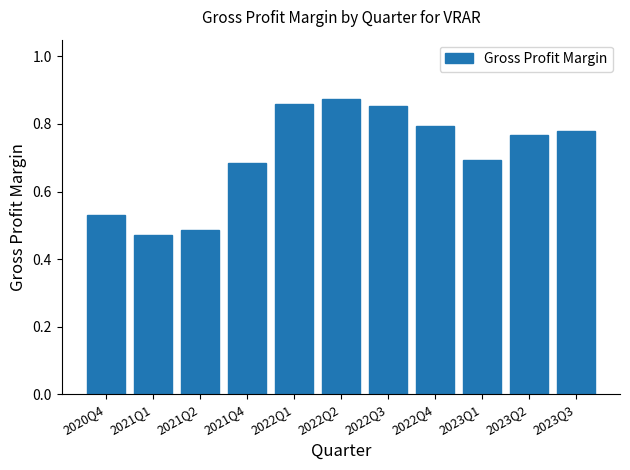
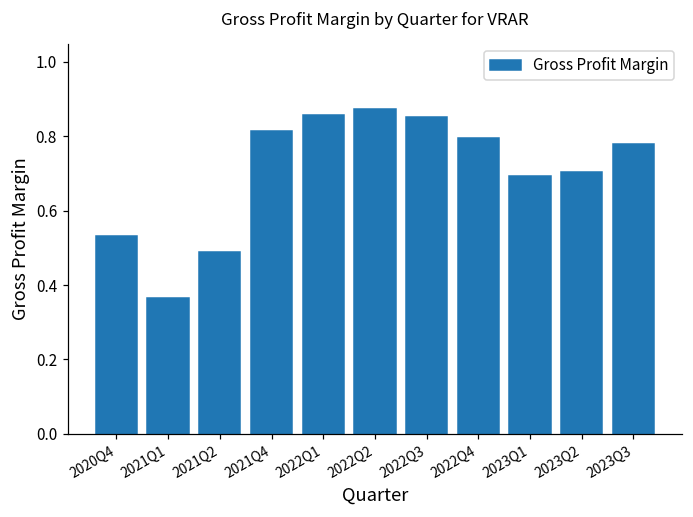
2021Q1: 0.47 -> 0.36
2021Q4: 0.68 -> 0.81
2023Q2: 0.77 -> 0.70
